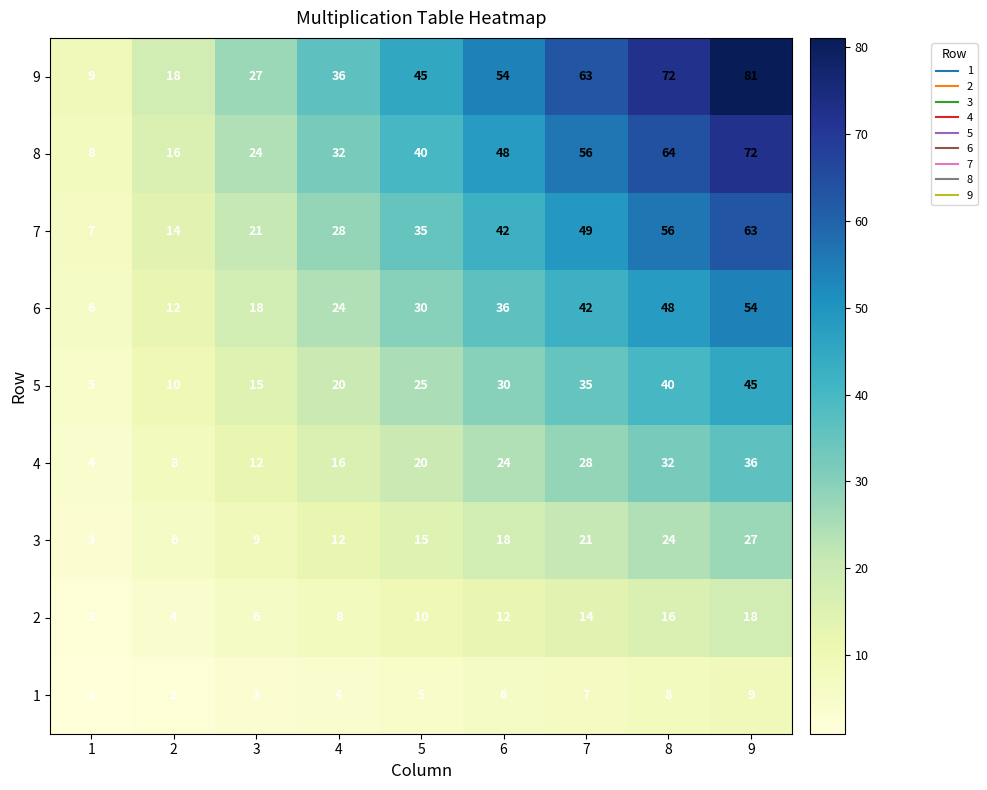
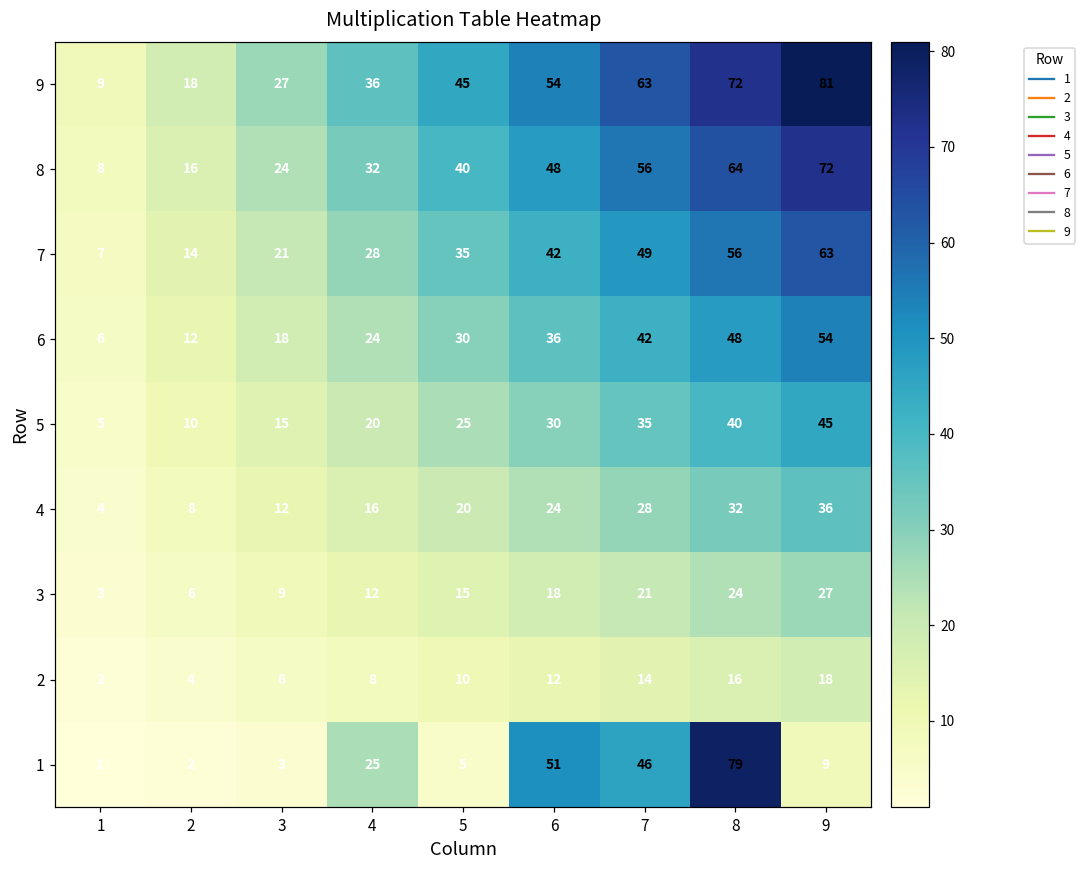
1, 4: 4 -> 25
1, 6: 6 -> 51
1, 7: 7 -> 46
1, 8: 8 -> 79
